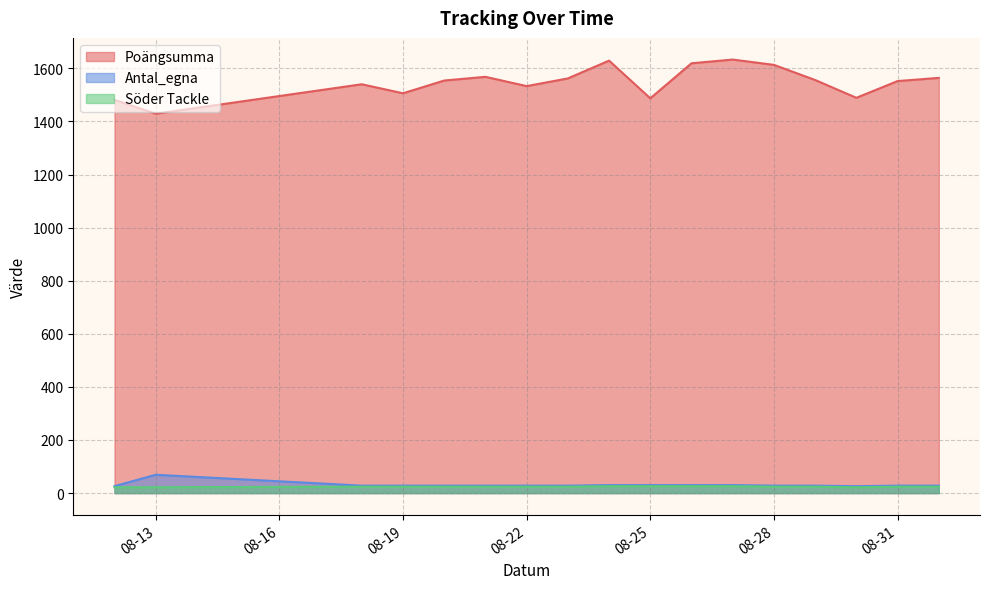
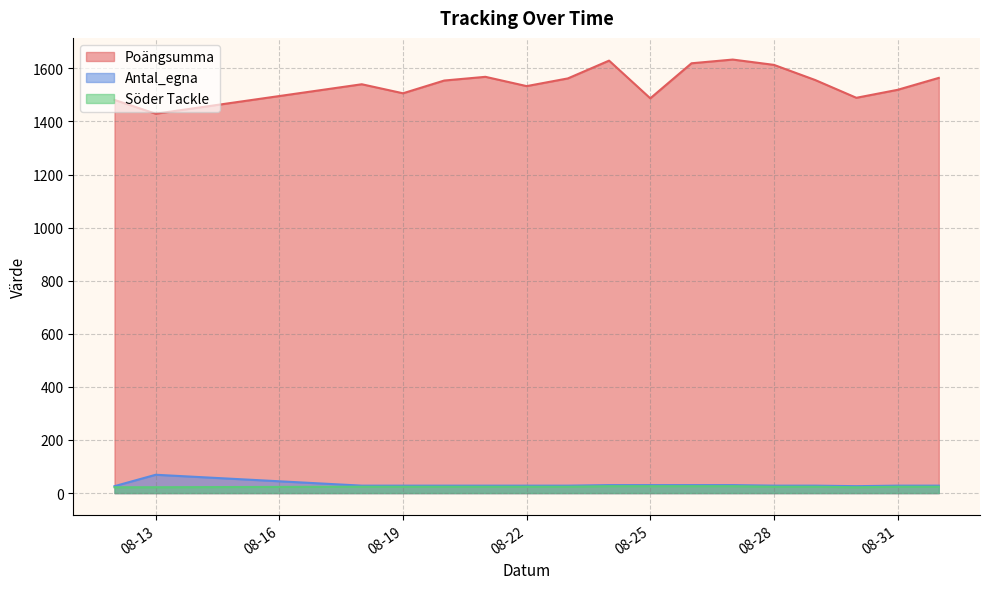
Poängsumma, 08-31: 1550 -> 1520
